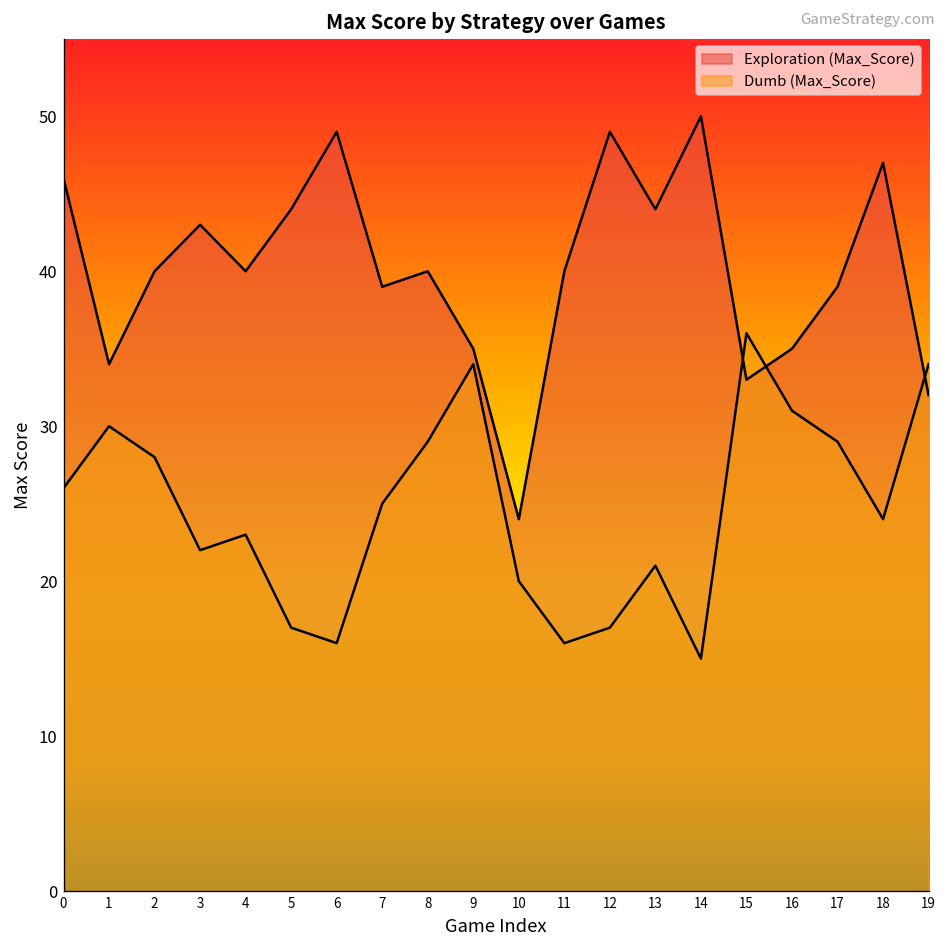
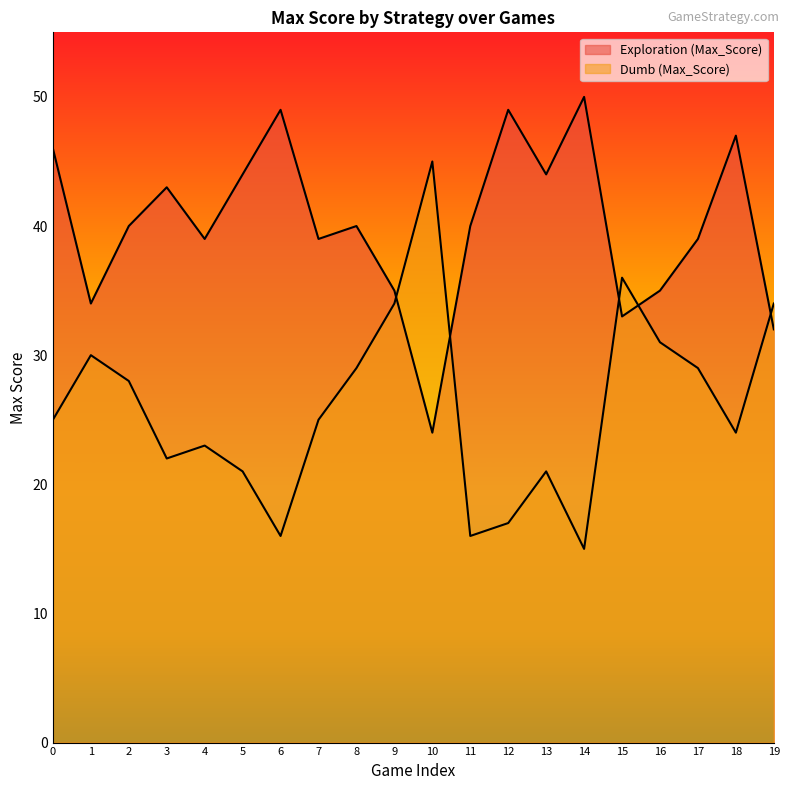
Dumb (Max_Score), 0: 26 -> 25
Exploration (Max_Score), 4: 40 -> 39
Dumb (Max_Score), 5: 17 -> 21
Dumb (Max_Score), 10: 20 -> 45
